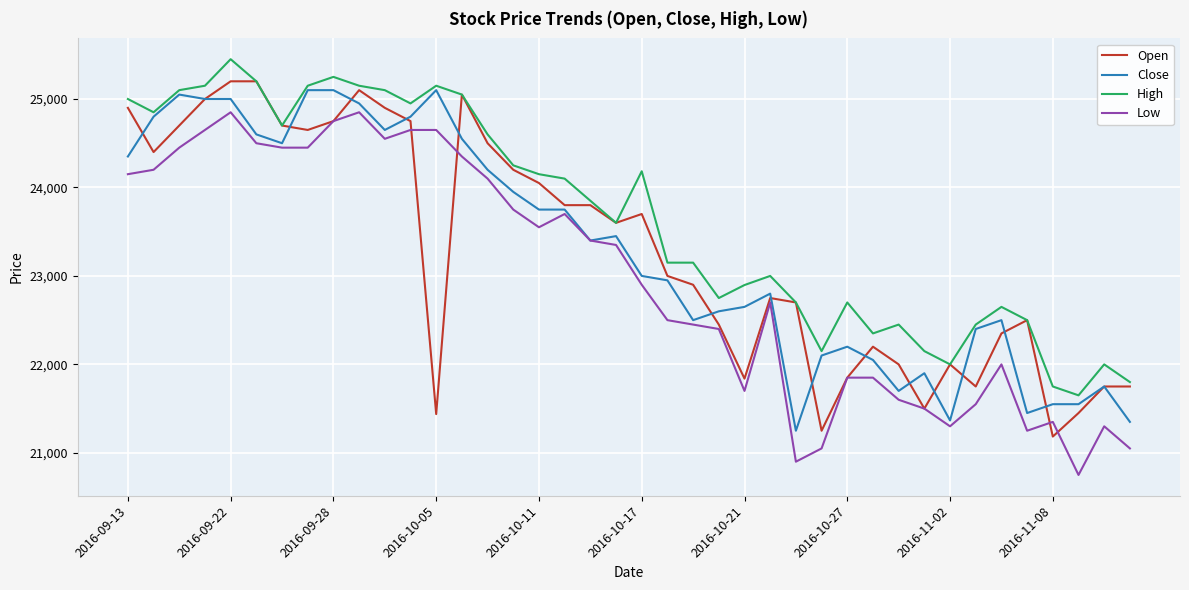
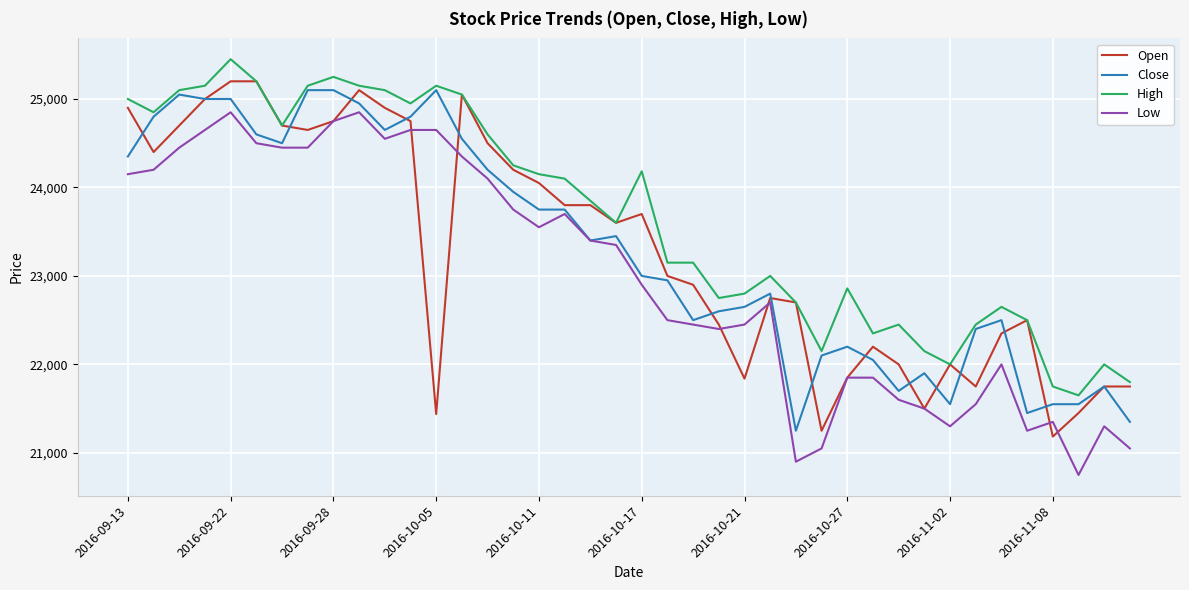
High, 2016-10-21: 22,900 -> 22,800
Low, 2016-10-21: 21,700 -> 22,500
High, 2016-10-27: 22,700 -> 22,900
Close, 2016-11-02: 21,400 -> 21,600
